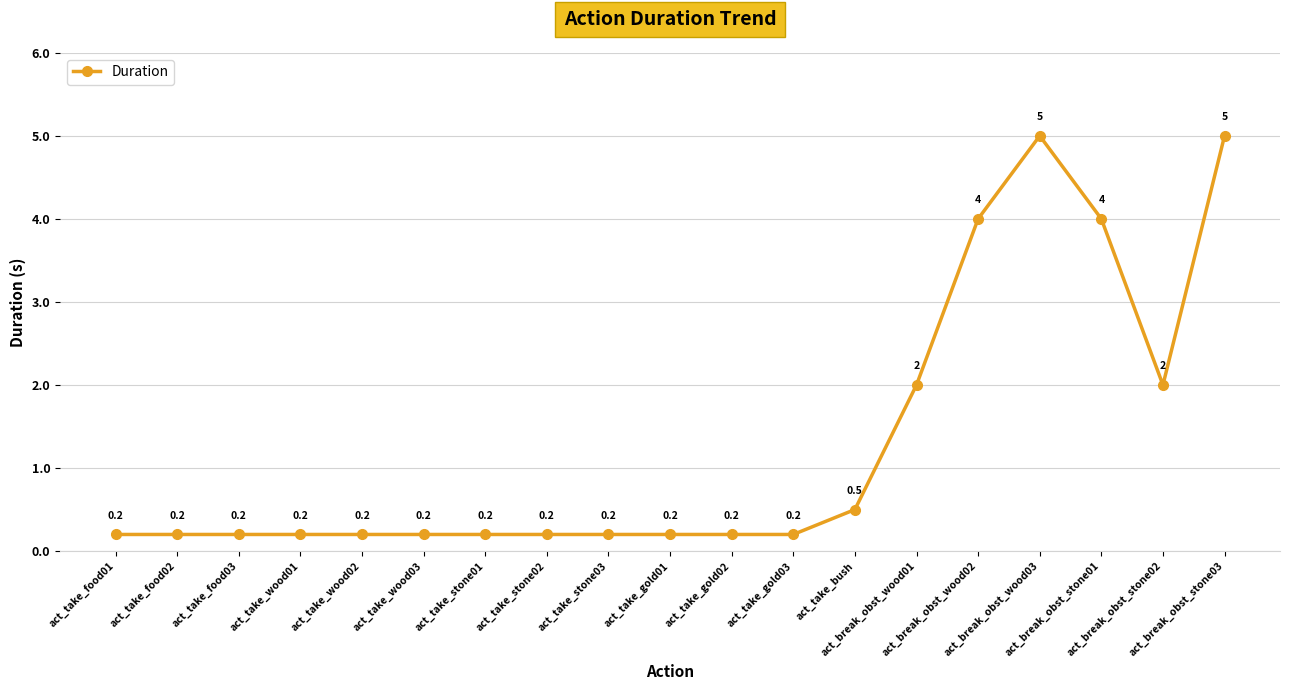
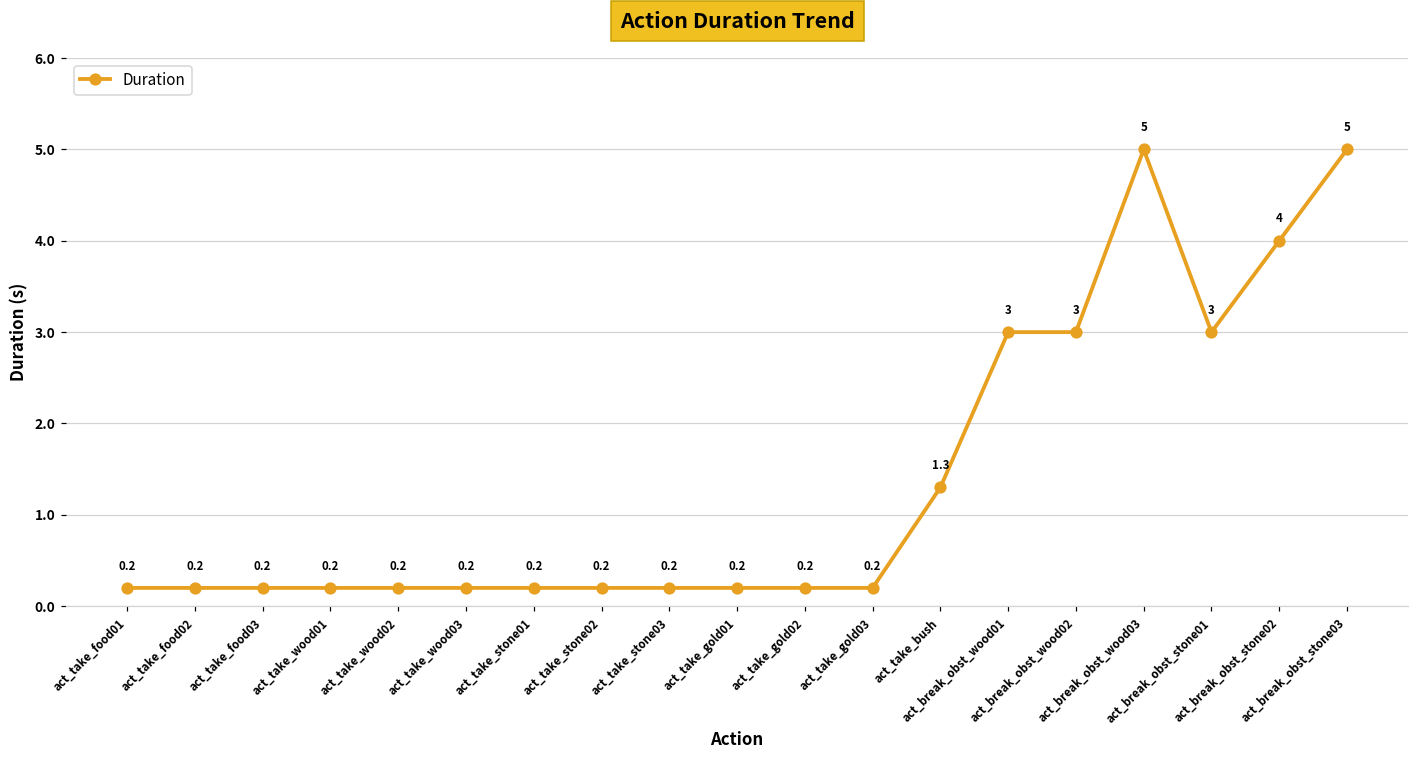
act_take_bush: 0.5 -> 1.3
act_break_obst_wood01: 2 -> 3
act_break_obst_wood02: 4 -> 3
act_break_obst_stone01: 4 -> 3
act_break_obst_stone02: 2 -> 4
